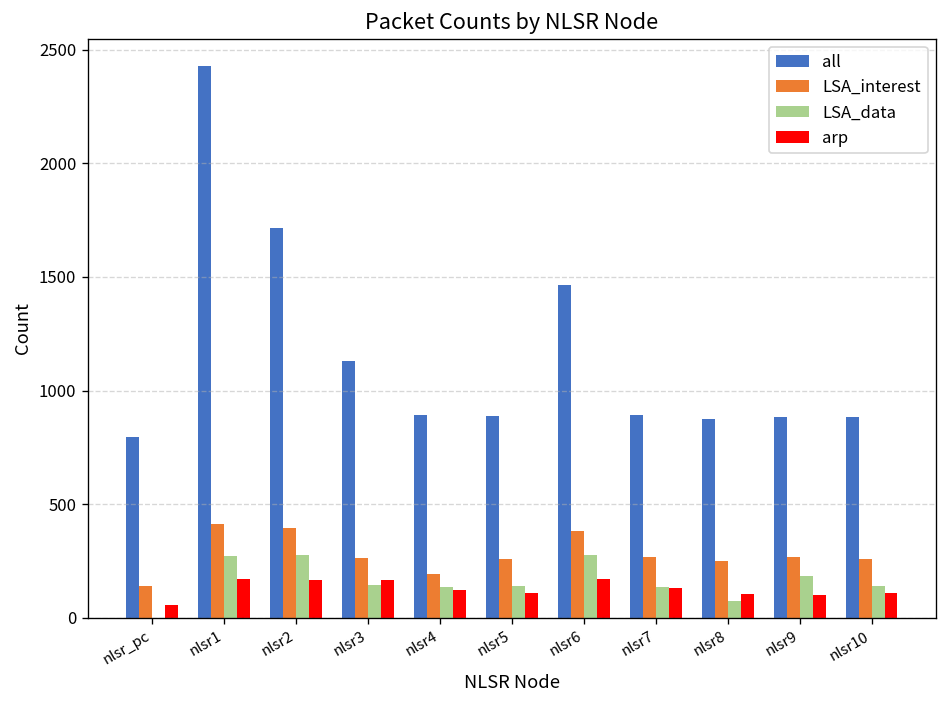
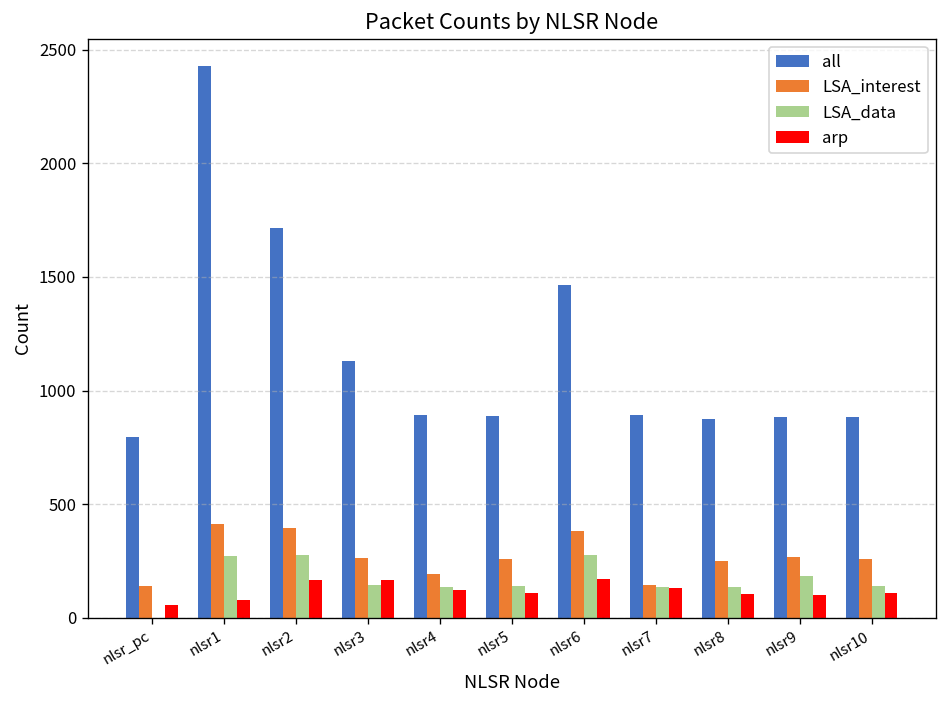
arp, nlsr1: 170 -> 80
LSA_interest, nlsr7: 270 -> 150
LSA_data, nlsr8: 80 -> 140
